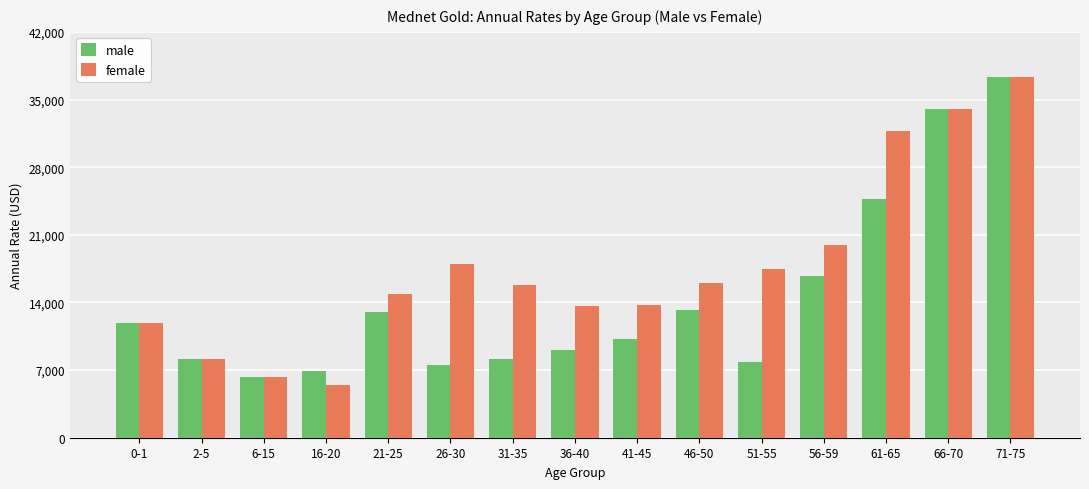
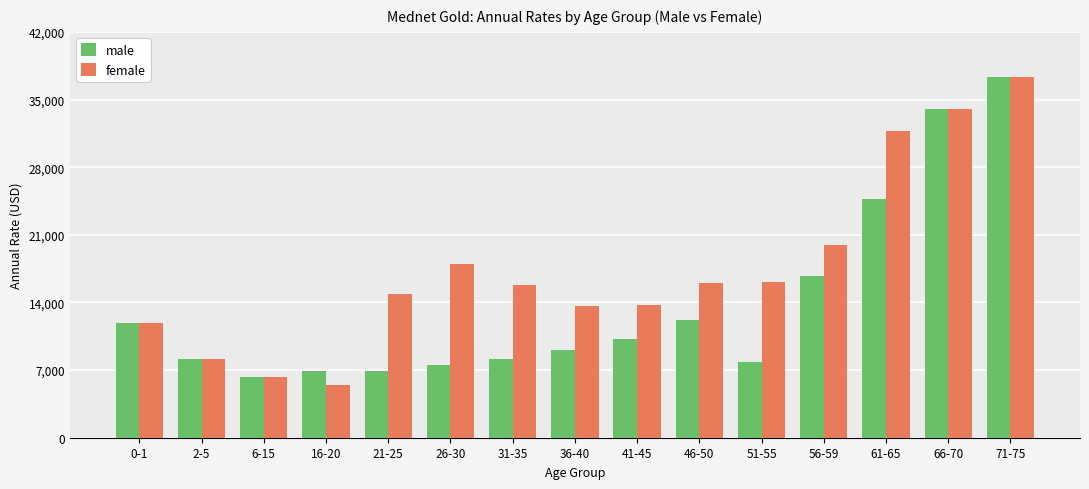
male, 21-25: 13,000 -> 7,000
male, 46-50: 13,000 -> 12,000
female, 51-55: 17,000 -> 16,000
